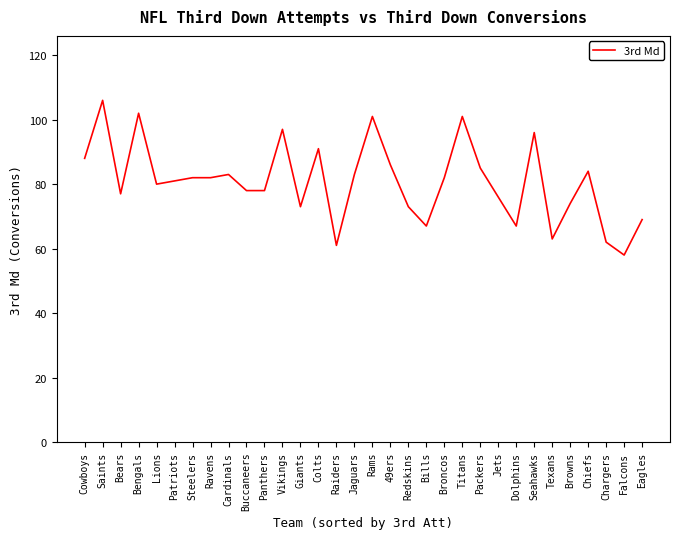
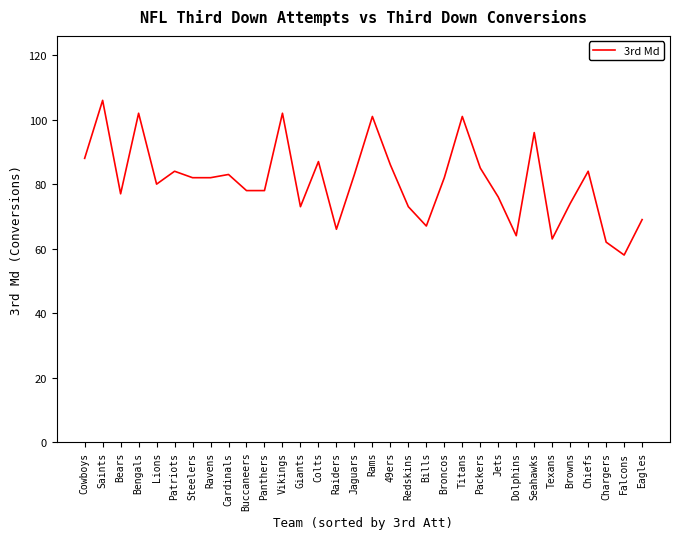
Patriots: 81 -> 84
Vikings: 97 -> 102
Colts: 91 -> 87
Raiders: 61 -> 66
Dolphins: 67 -> 64
